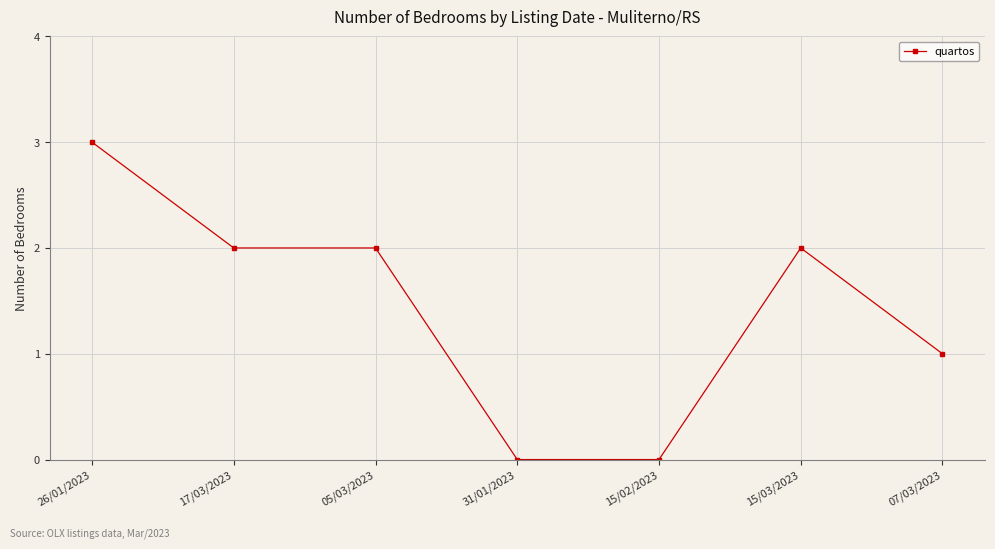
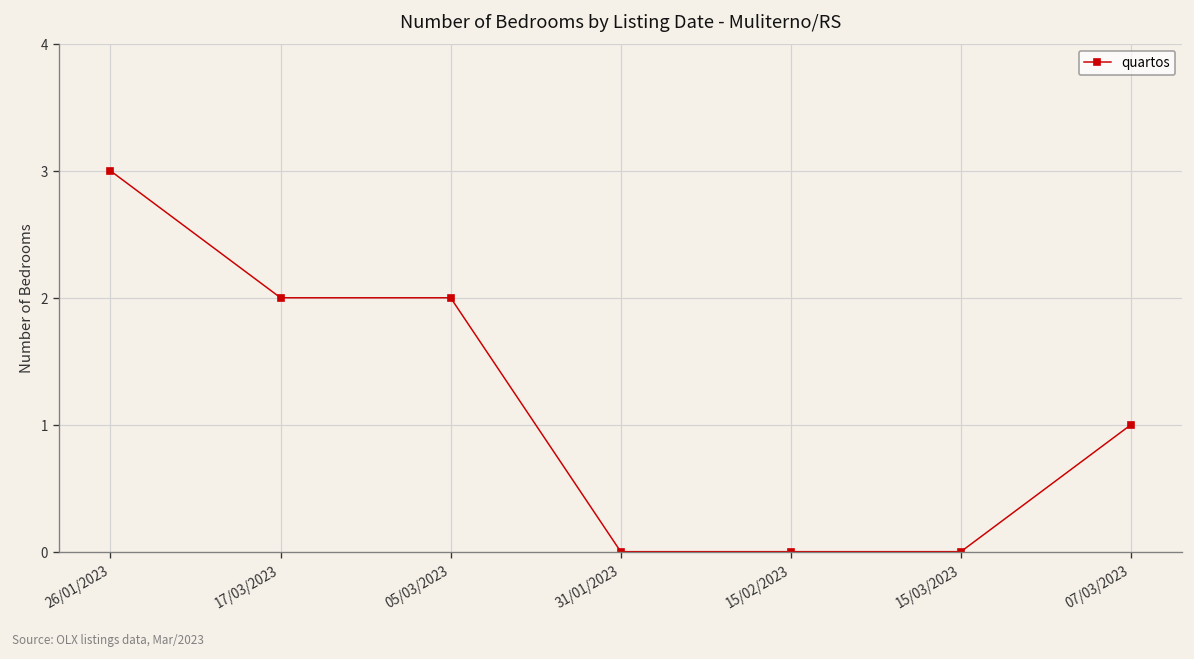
15/03/2023: 2 -> 0
